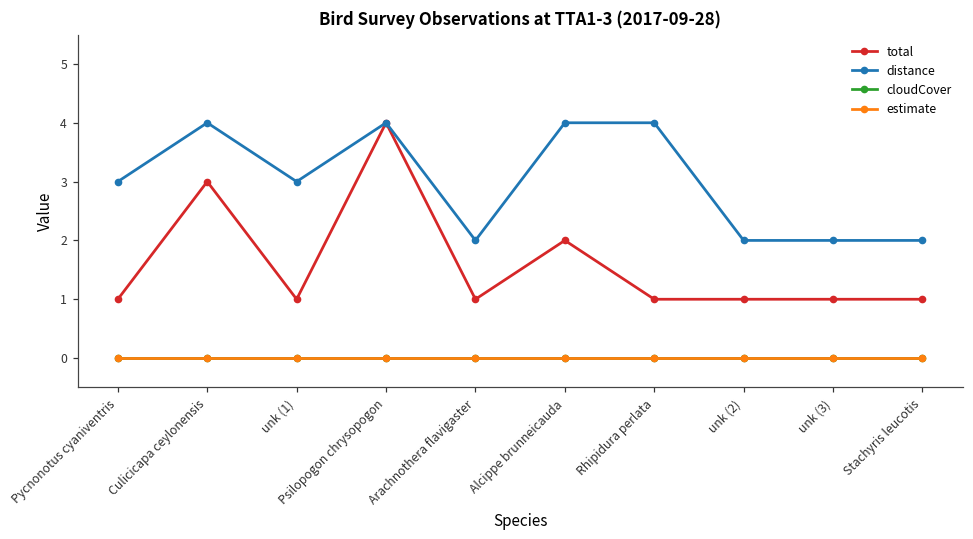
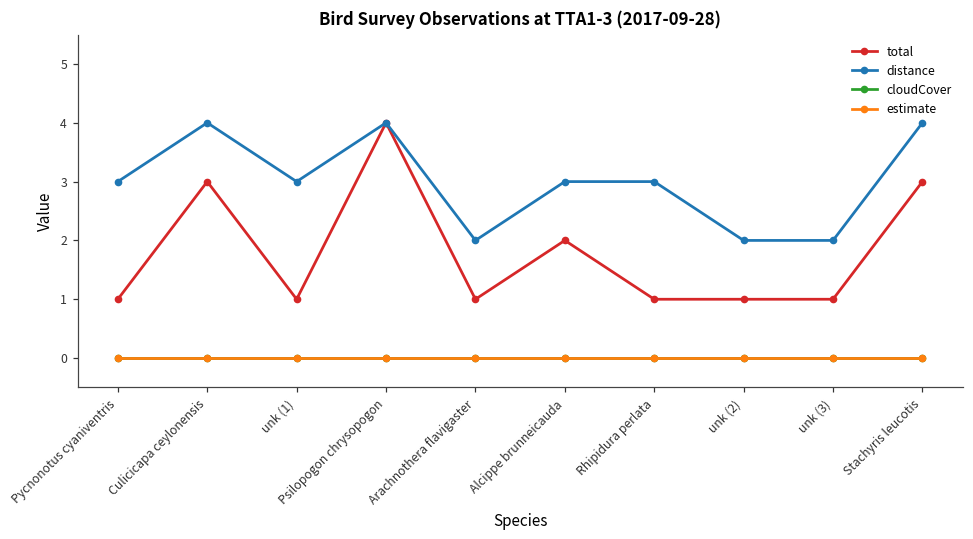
distance, Alcippe brunneicauda: 4 -> 3
distance, Rhipidura perlata: 4 -> 3
total, Stachyris leucotis: 1 -> 3
distance, Stachyris leucotis: 2 -> 4
